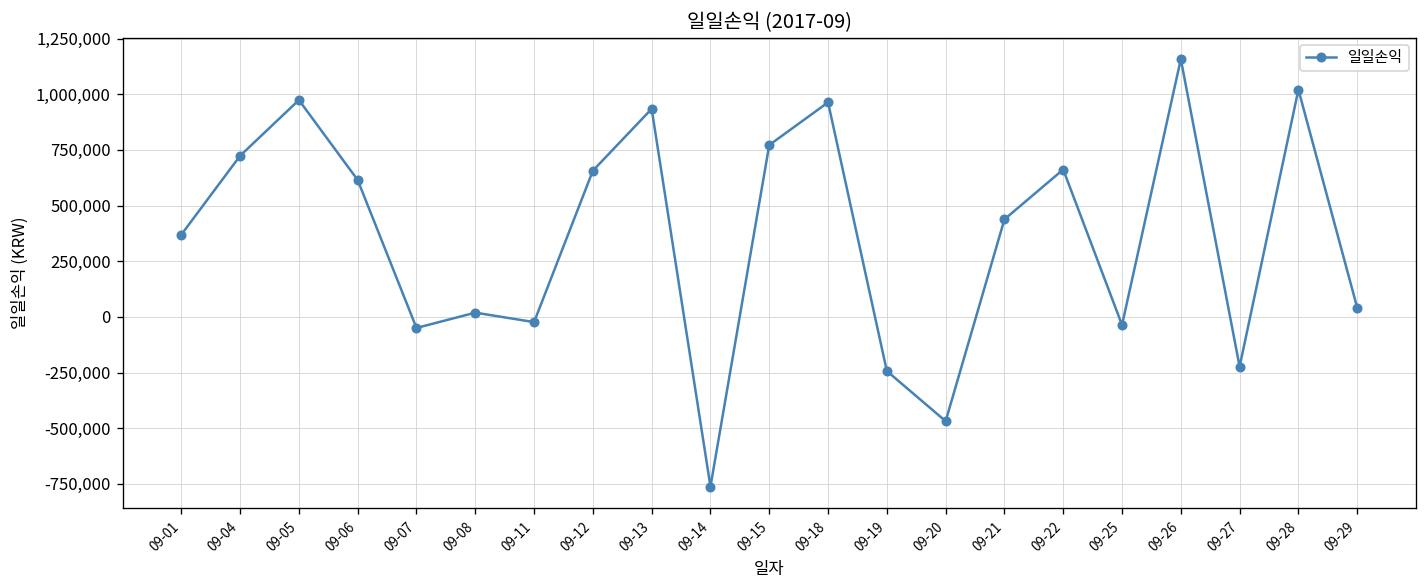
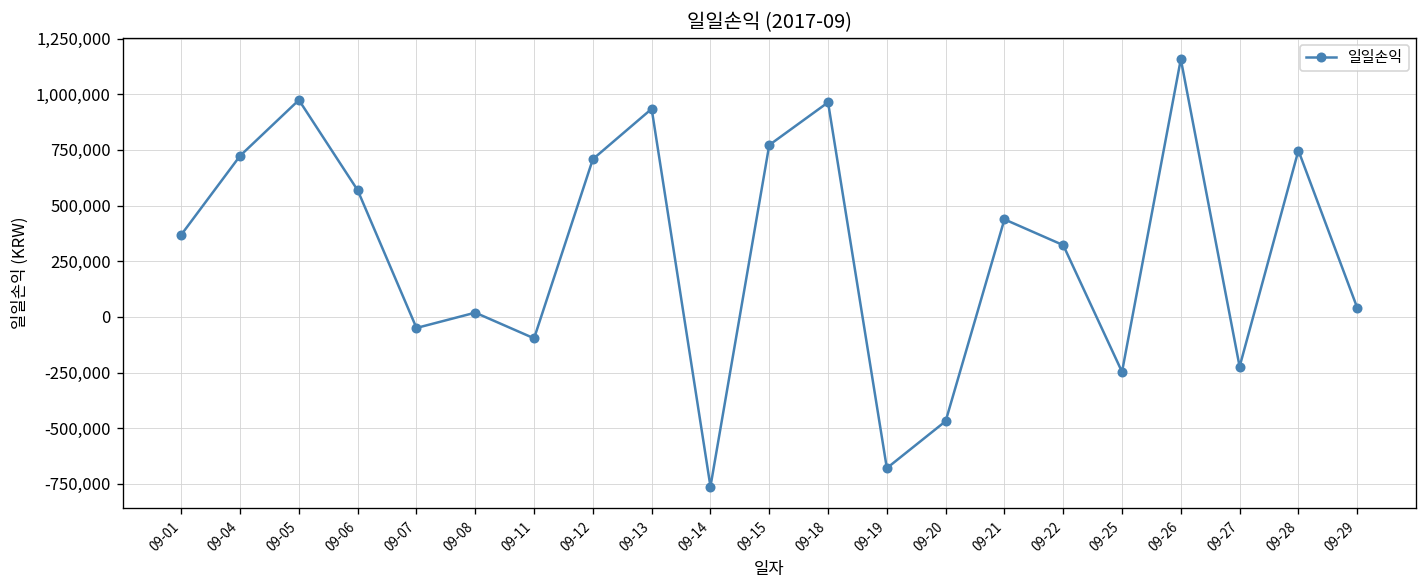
09-06: 610,000 -> 570,000
09-11: -20,000 -> -100,000
09-12: 660,000 -> 710,000
09-19: -240,000 -> -680,000
09-22: 660,000 -> 320,000
09-25: -40,000 -> -250,000
09-28: 1,020,000 -> 750,000
